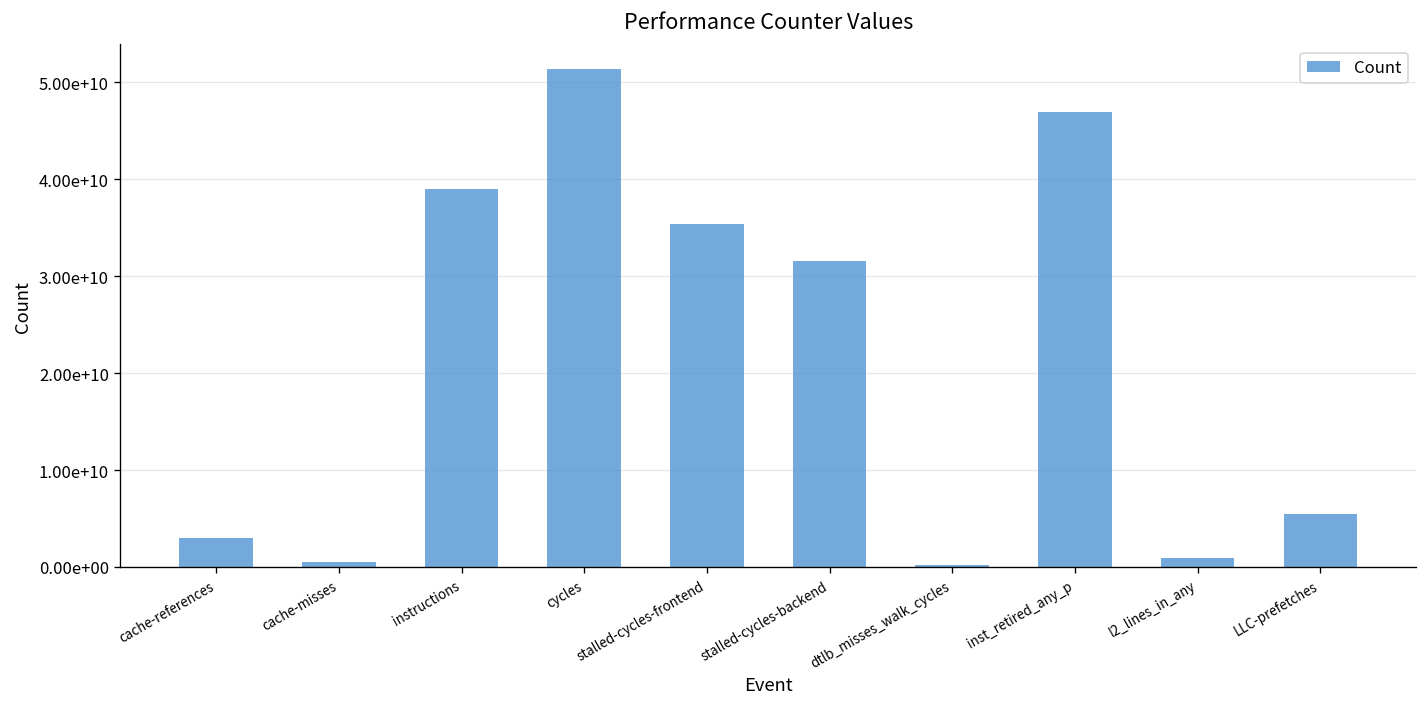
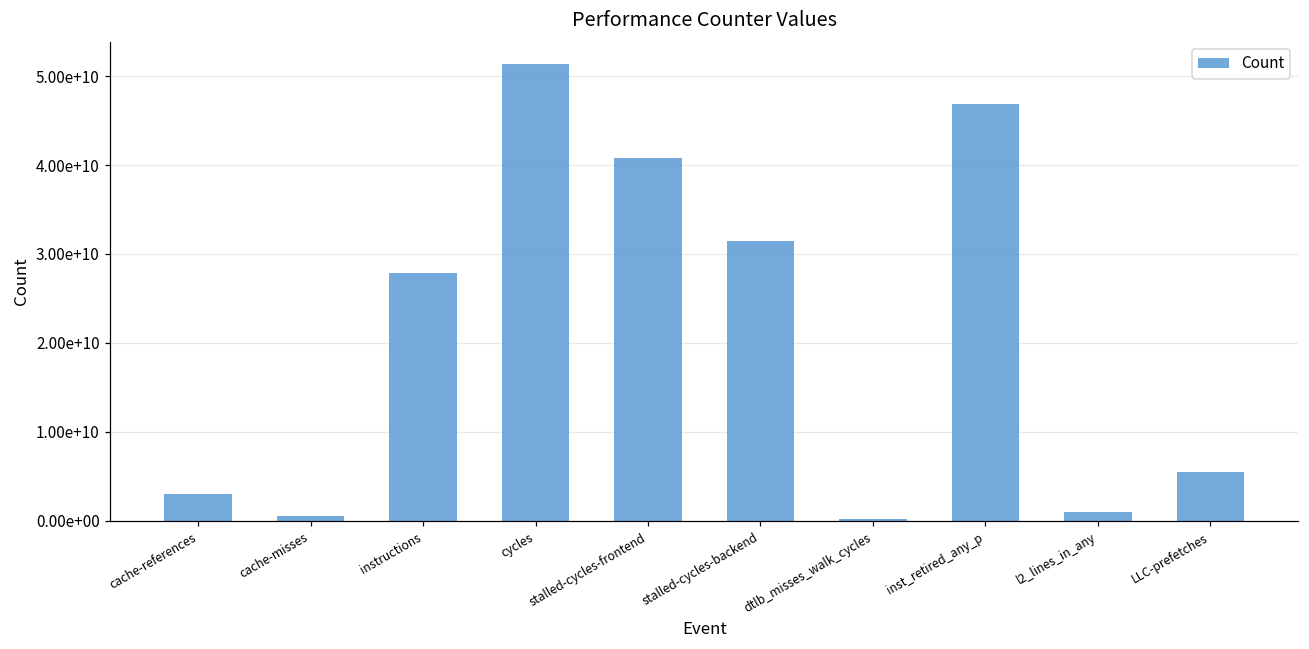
instructions: 39000000000 -> 28000000000
stalled-cycles-frontend: 35000000000 -> 41000000000
